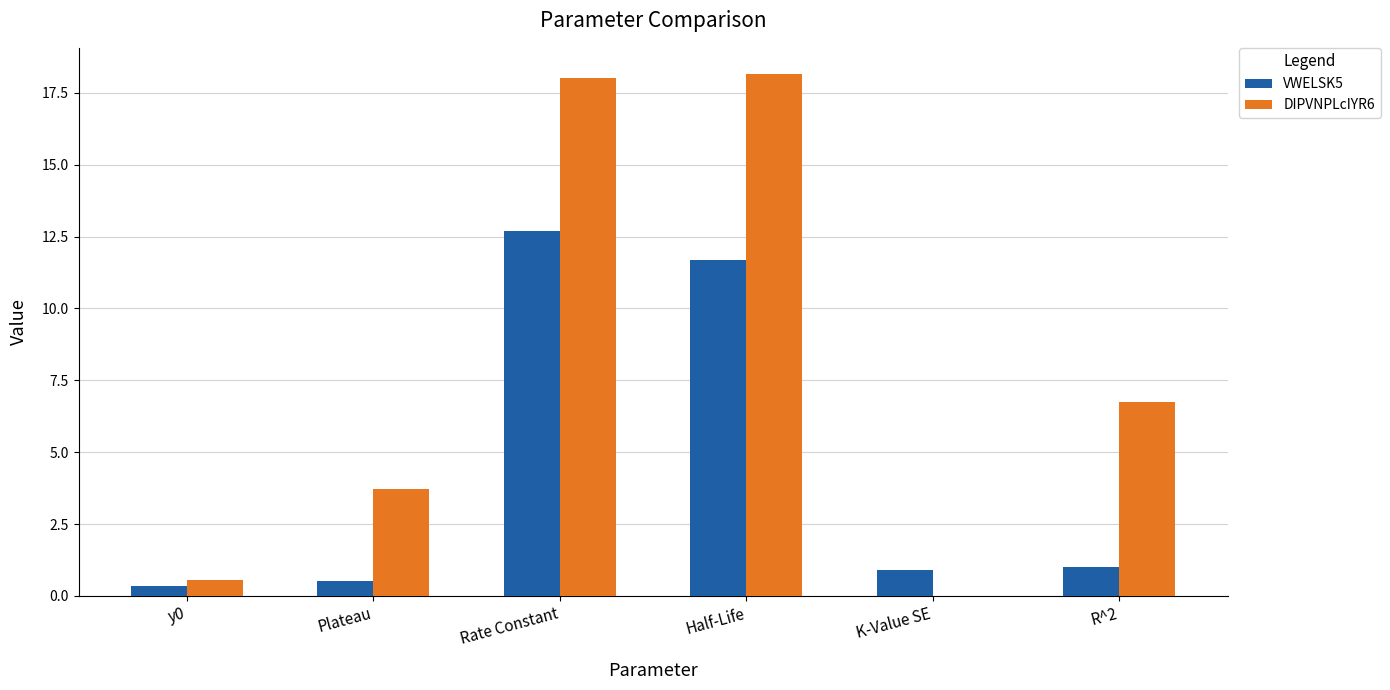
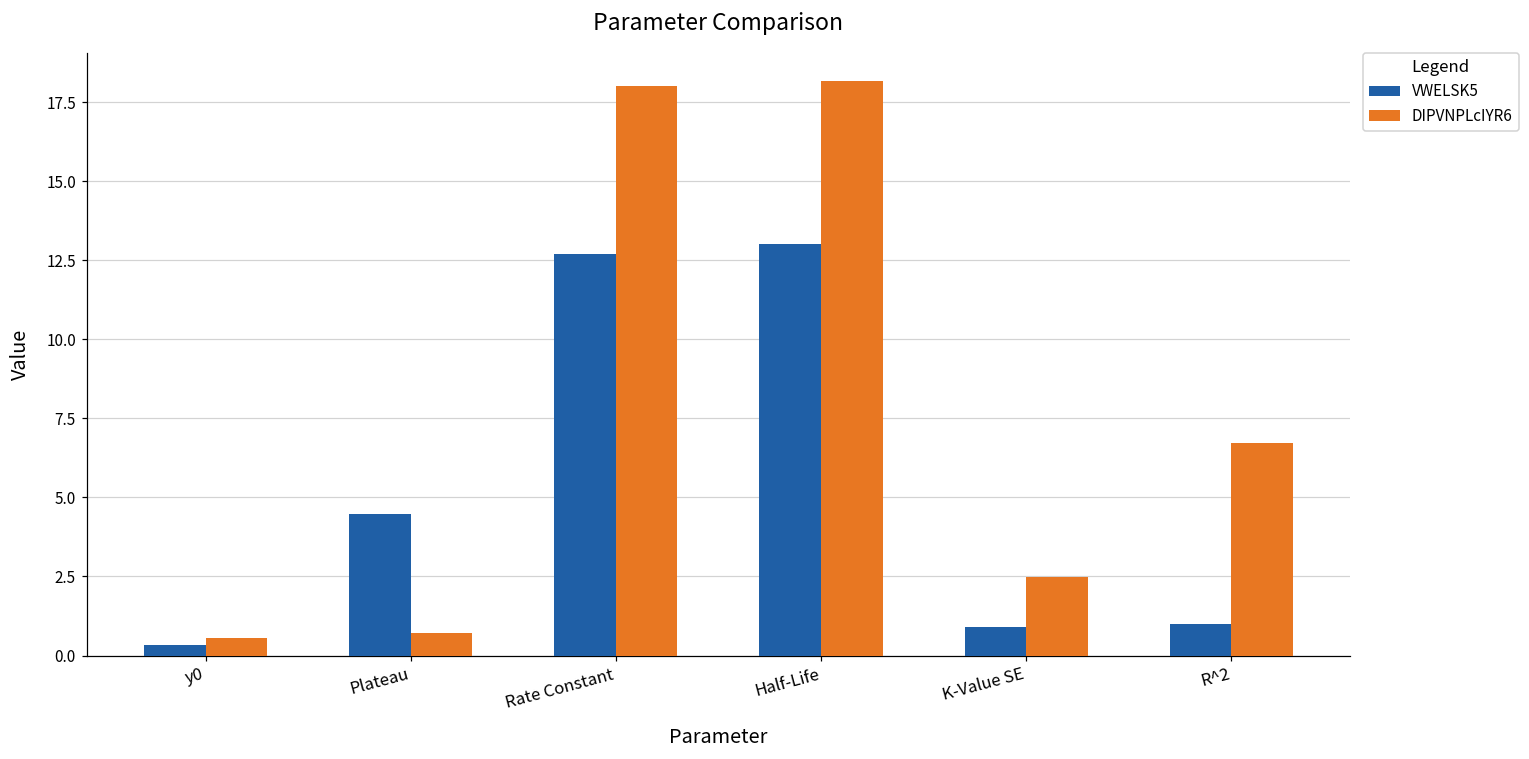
VWELSK5, Plateau: 0.5 -> 4.5
DIPVNPLcIYR6, Plateau: 3.7 -> 0.7
VWELSK5, Half-Life: 11.7 -> 13.0
DIPVNPLcIYR6, K-Value SE: 0.0 -> 2.5
